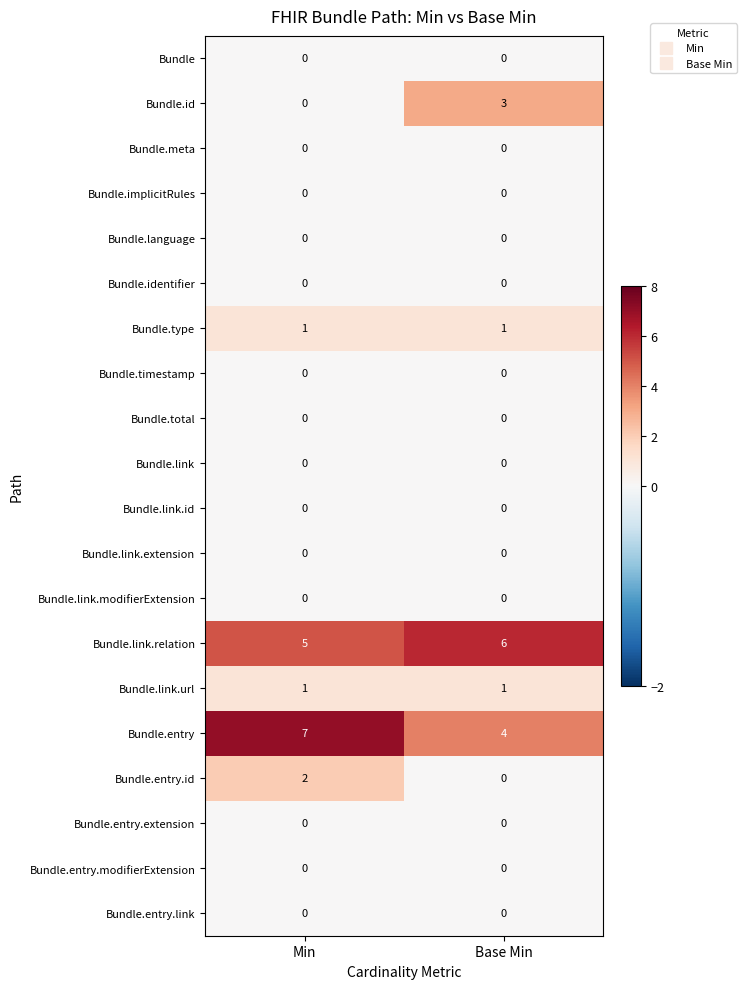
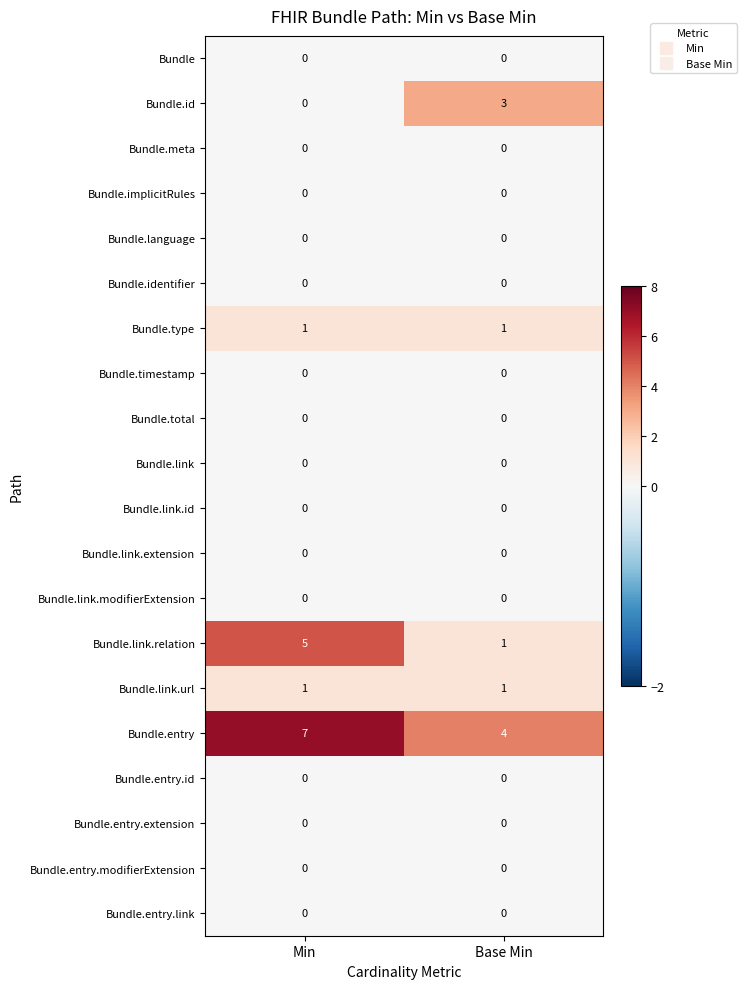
Bundle.link.relation, Base Min: 6 -> 1
Bundle.entry.id, Min: 2 -> 0
